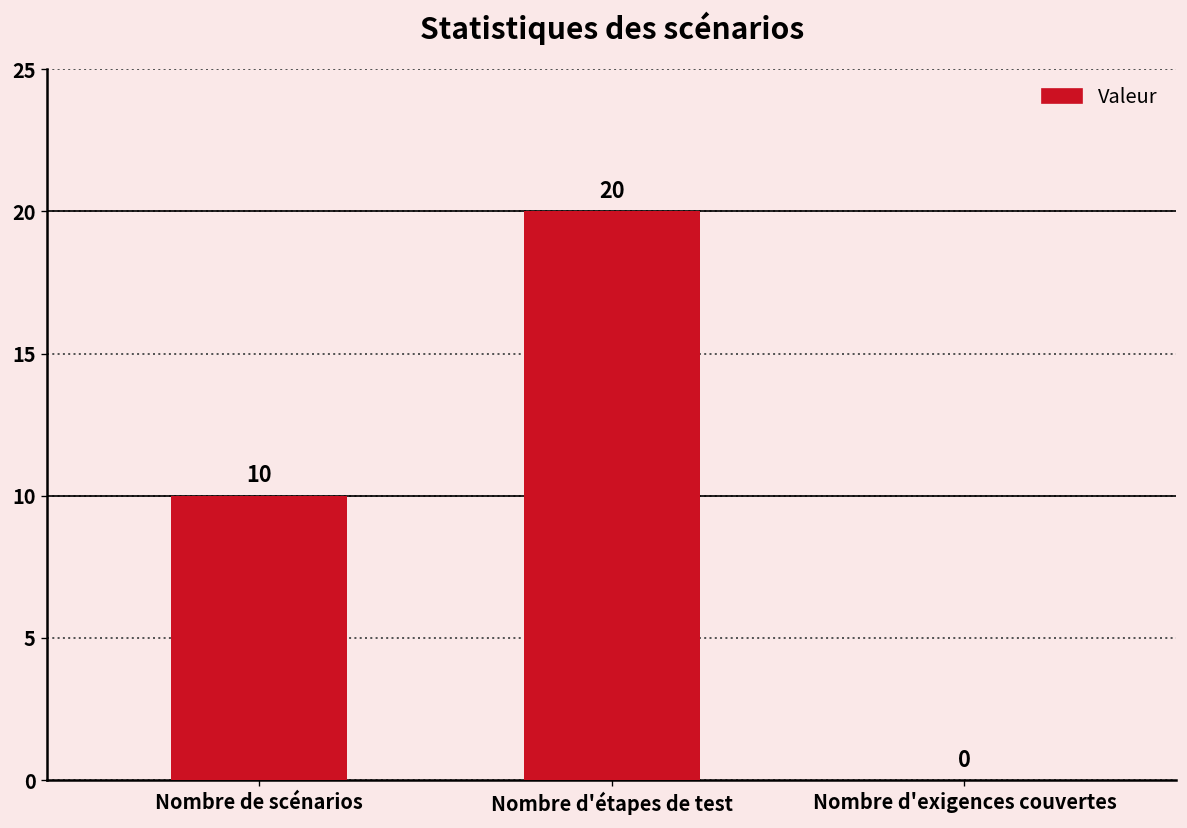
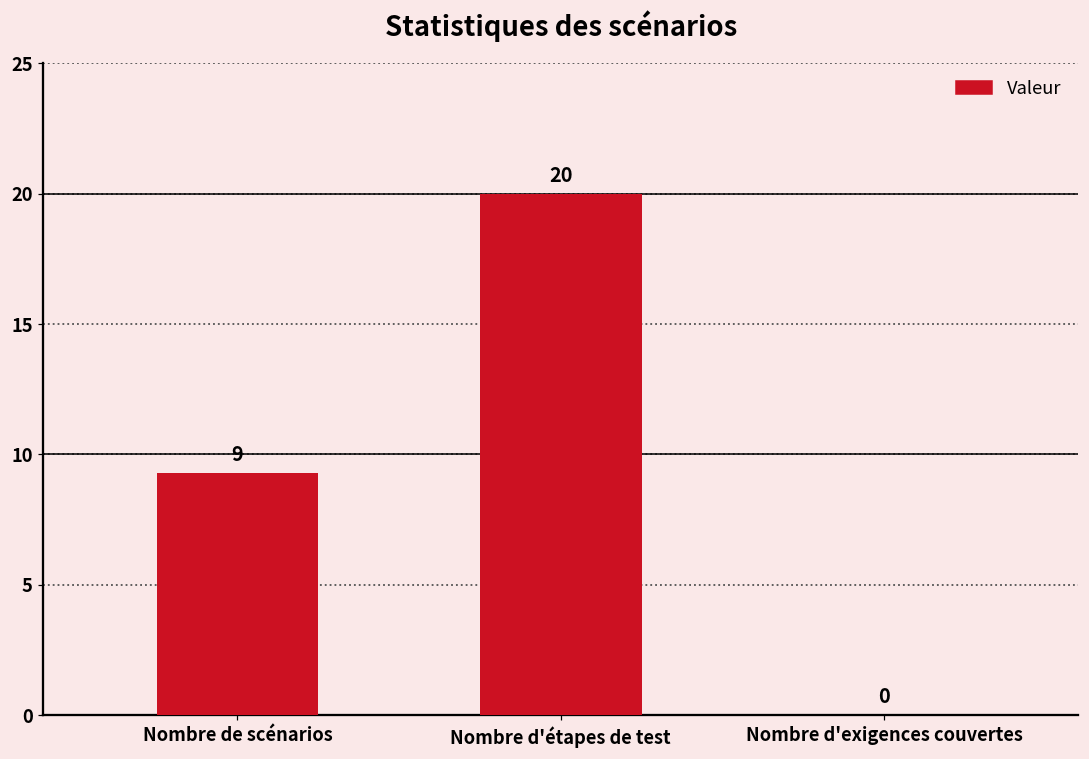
Nombre de scénarios: 10 -> 9
